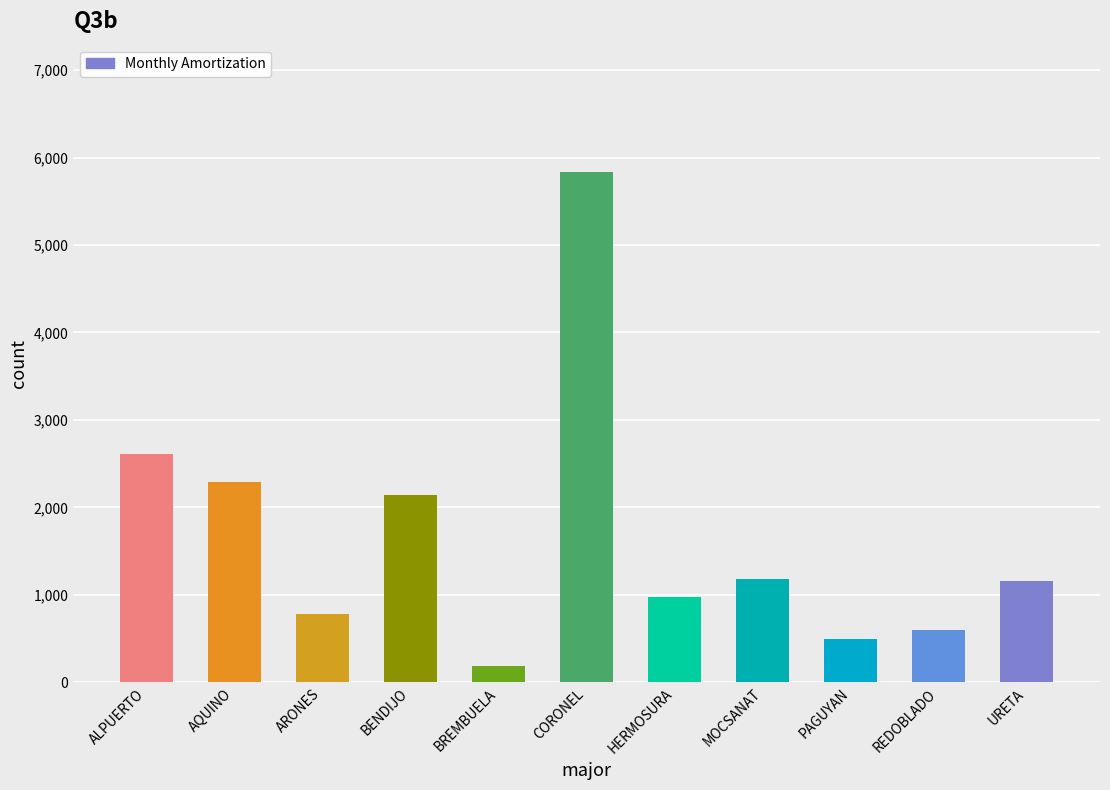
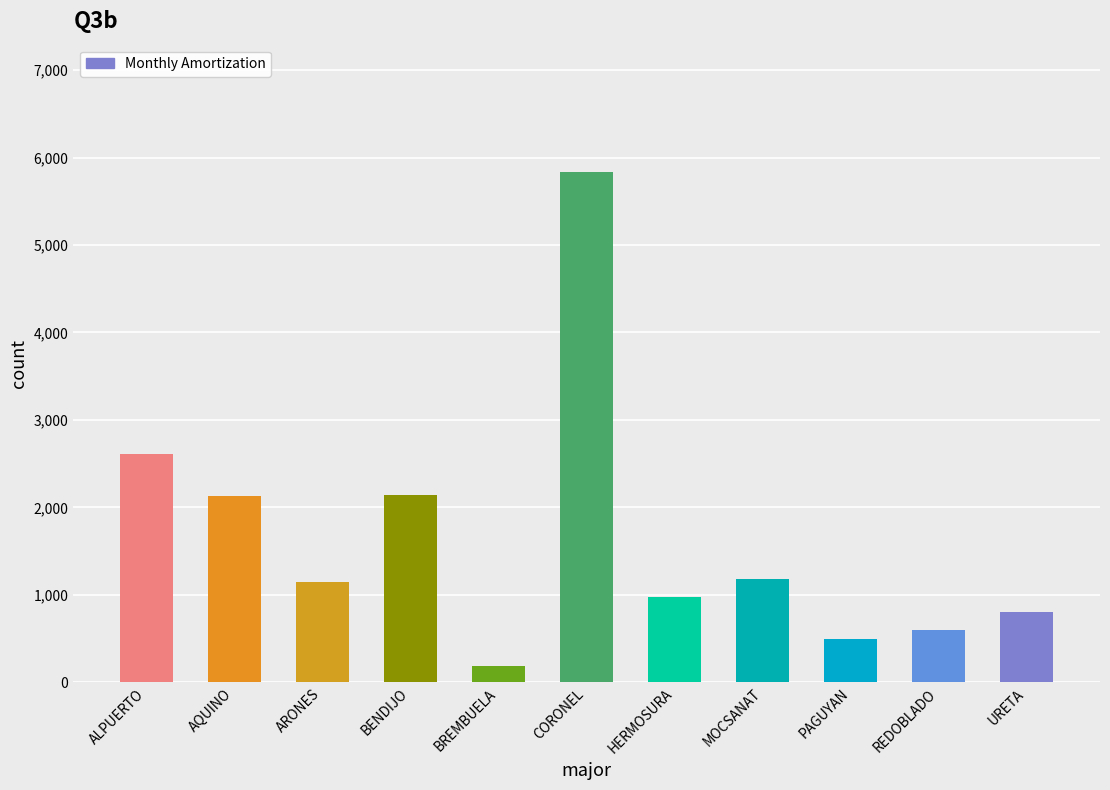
AQUINO: 2,300 -> 2,100
ARONES: 800 -> 1,100
URETA: 1,200 -> 800
